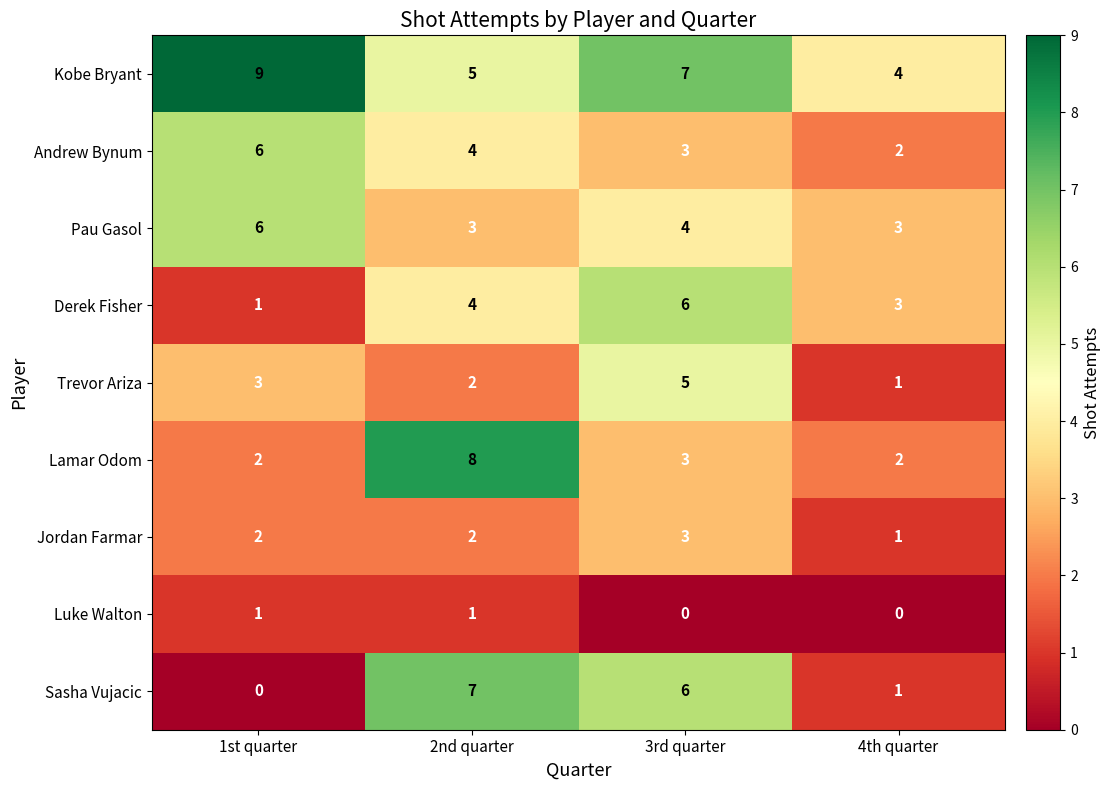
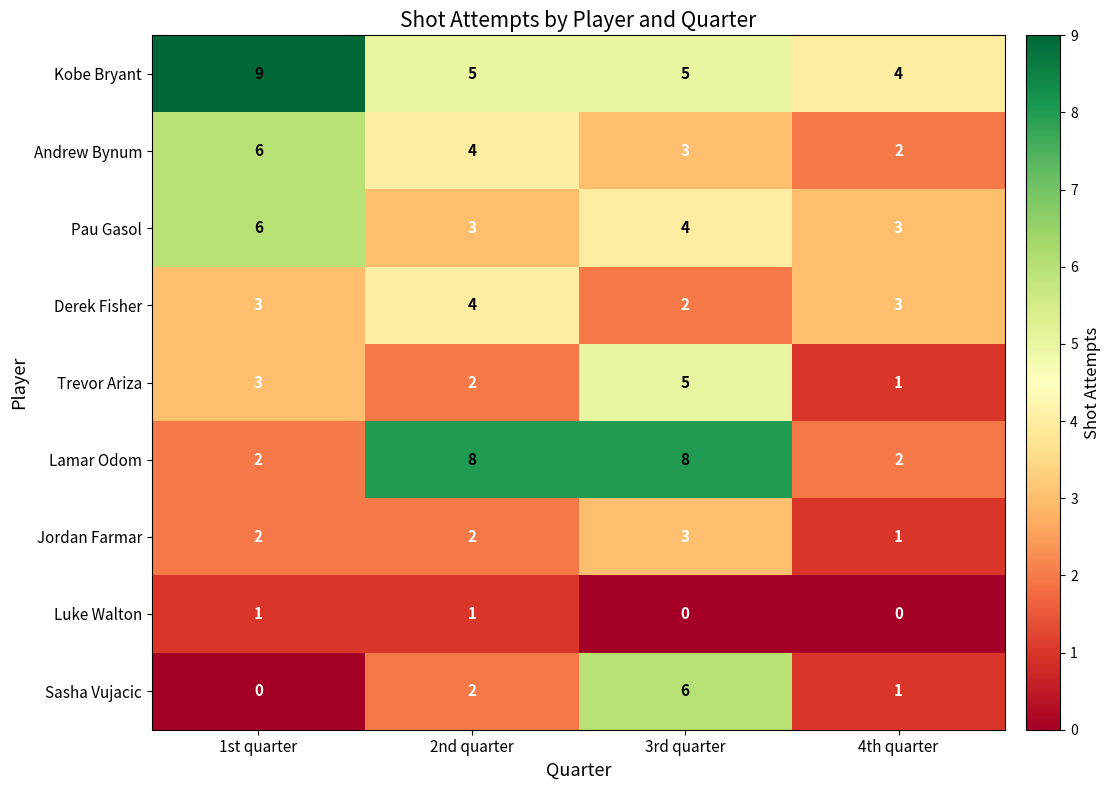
Kobe Bryant, 3rd quarter: 7 -> 5
Derek Fisher, 1st quarter: 1 -> 3
Derek Fisher, 3rd quarter: 6 -> 2
Lamar Odom, 3rd quarter: 3 -> 8
Sasha Vujacic, 2nd quarter: 7 -> 2
